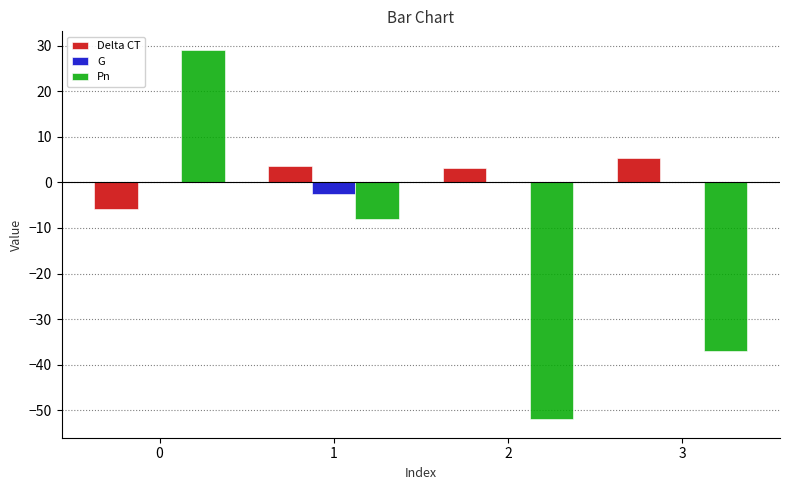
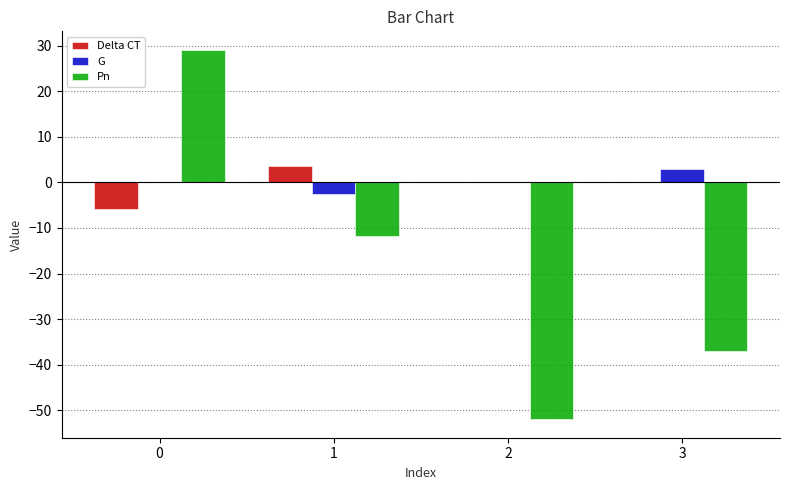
Pn, 1: -8 -> -12
Delta CT, 2: 3 -> 0
Delta CT, 3: 5 -> 0
G, 3: 0 -> 3
